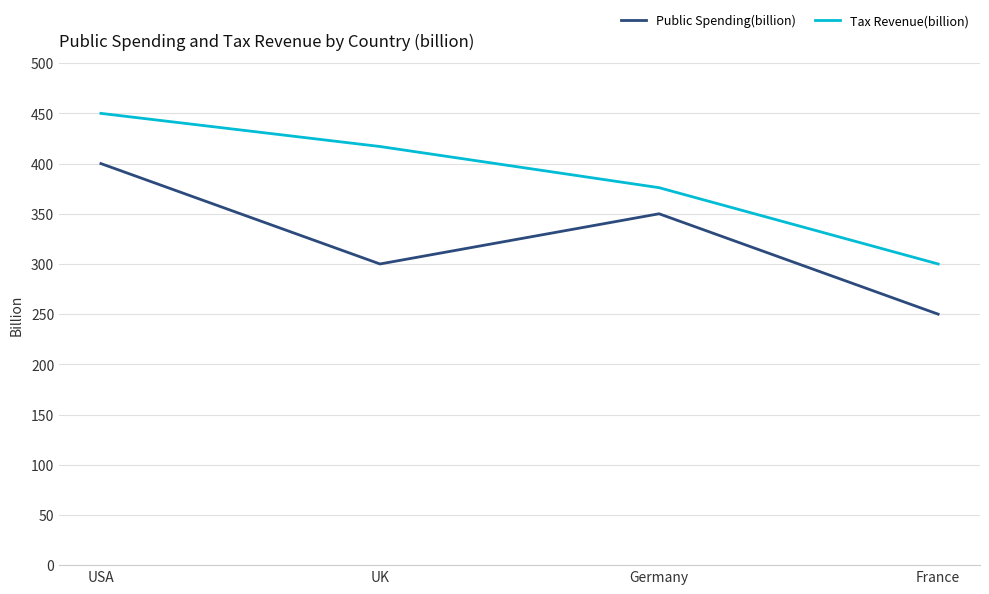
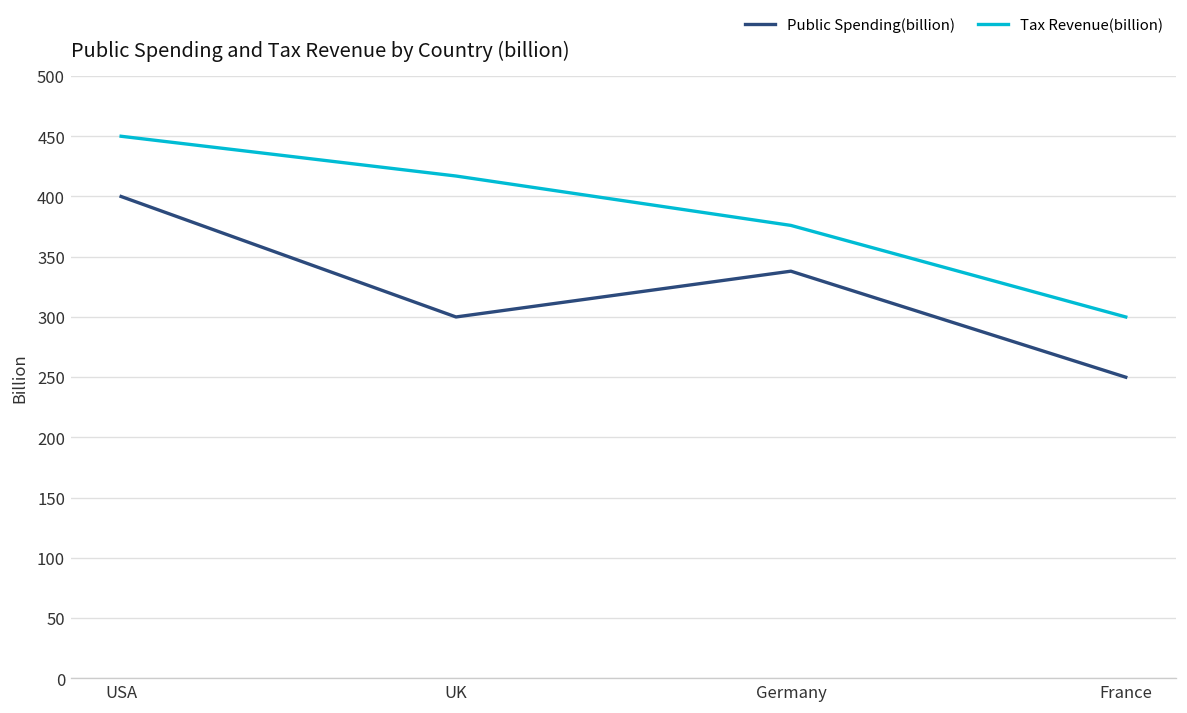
Public Spending(billion), Germany: 350 -> 338
